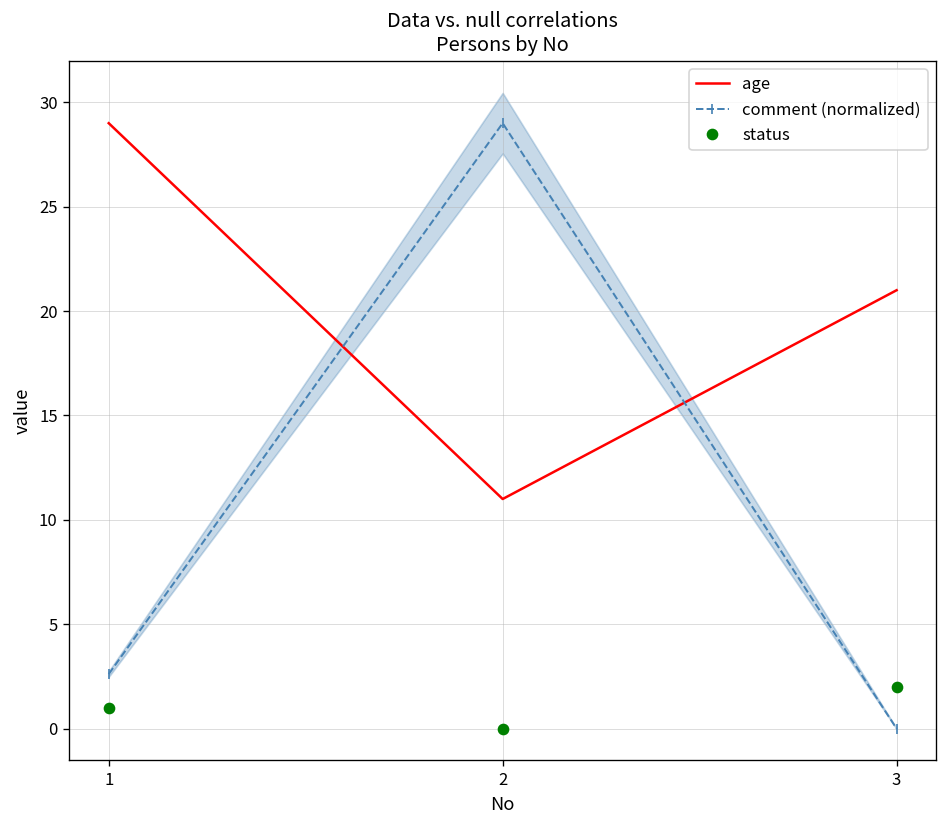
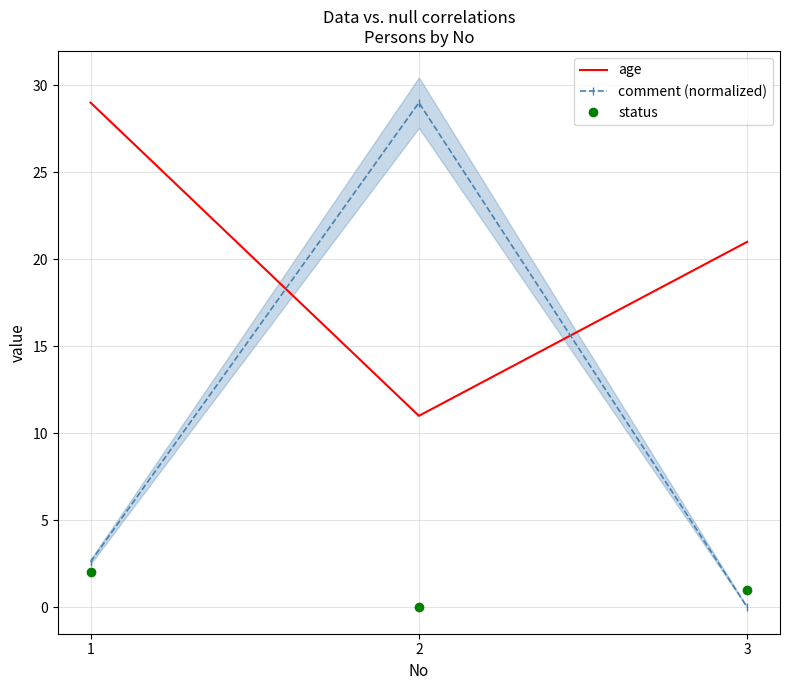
status, 1: 1 -> 2
status, 3: 2 -> 1
